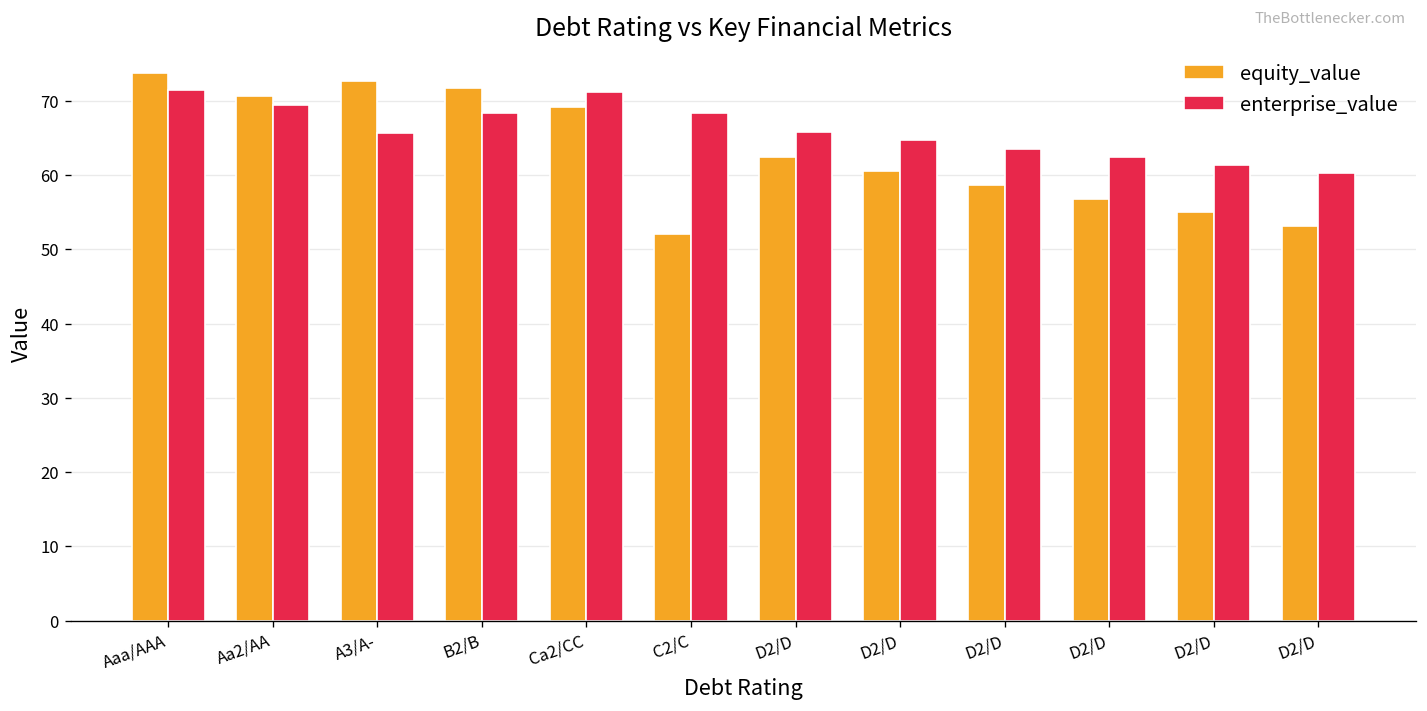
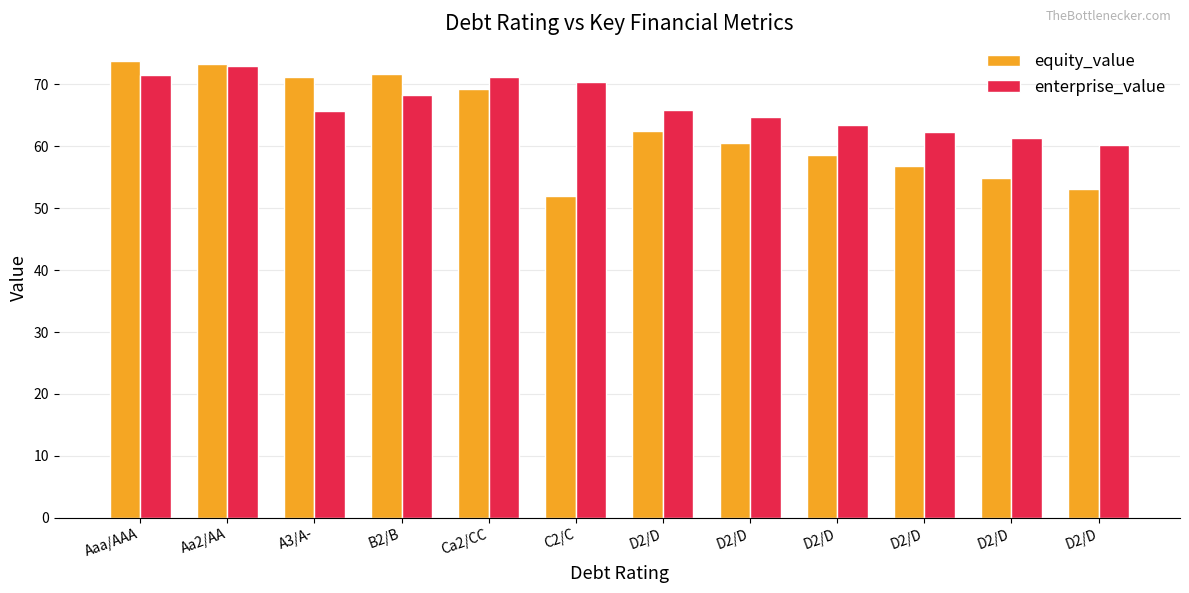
equity_value, Aa2/AA: 71 -> 73
enterprise_value, Aa2/AA: 69 -> 73
equity_value, A3/A-: 73 -> 71
enterprise_value, C2/C: 68 -> 70
